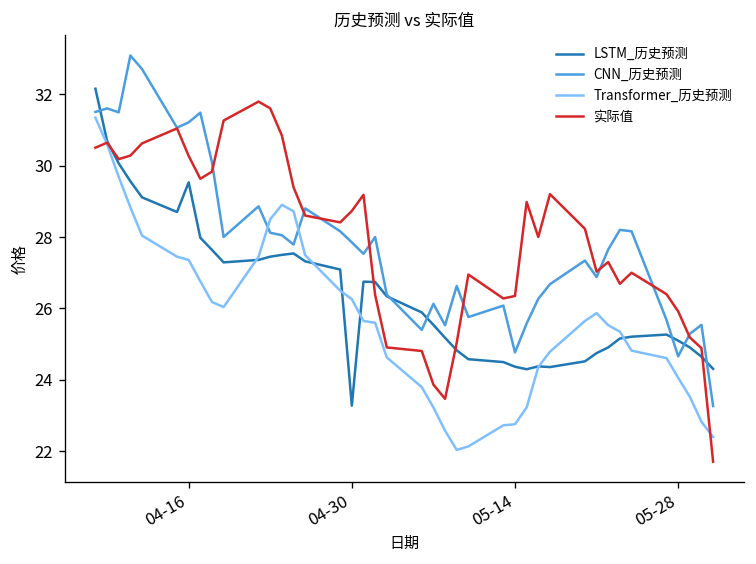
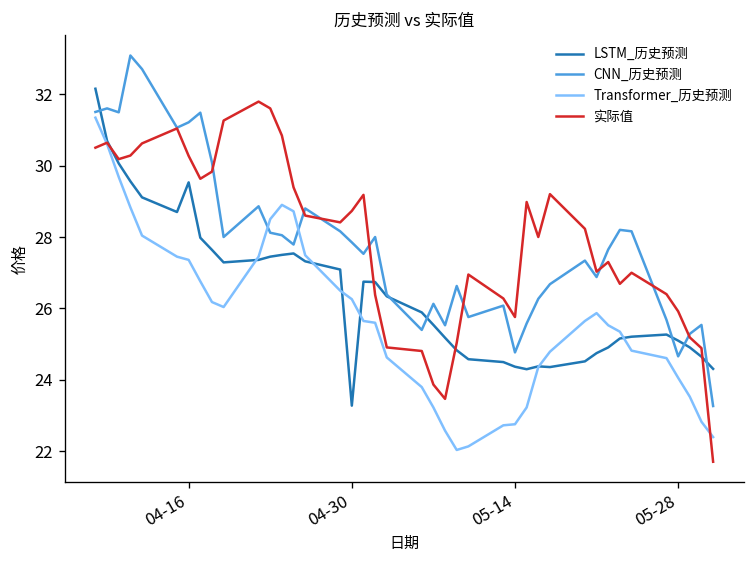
实际值, 05-14: 26.4 -> 25.8
